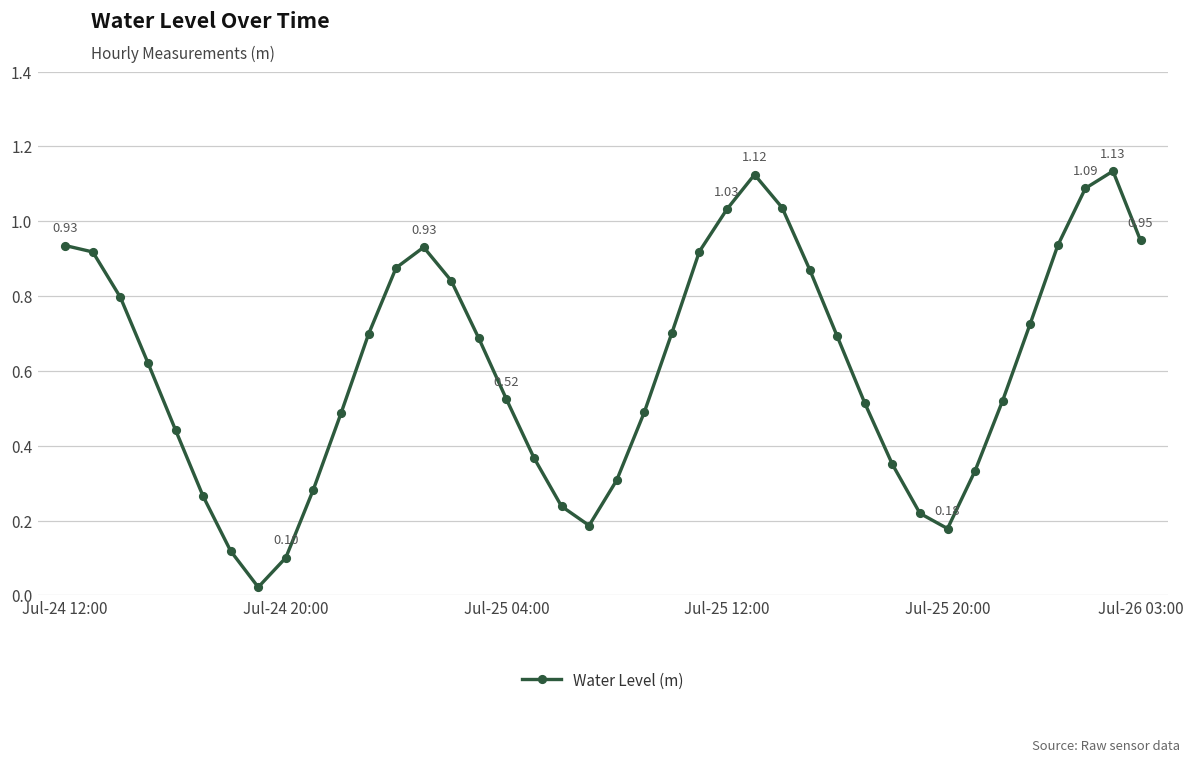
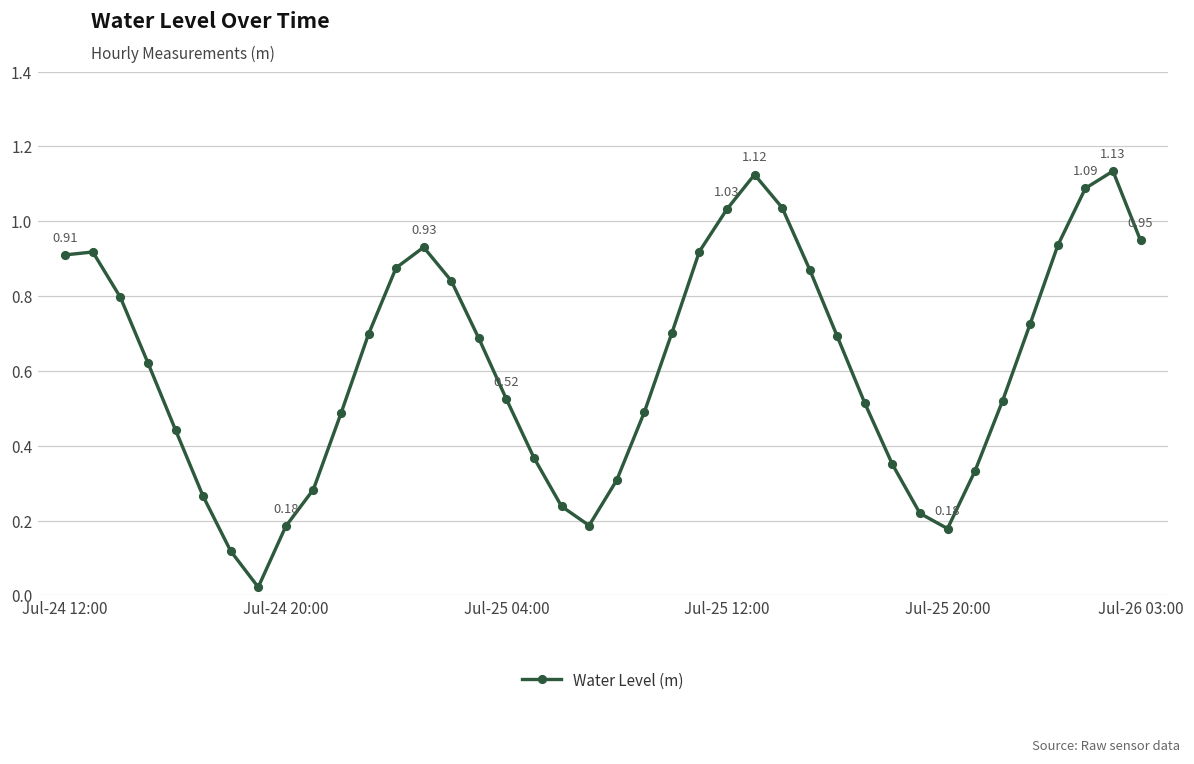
Jul-24 12:00: 0.93 -> 0.91
Jul-24 20:00: 0.10 -> 0.18
